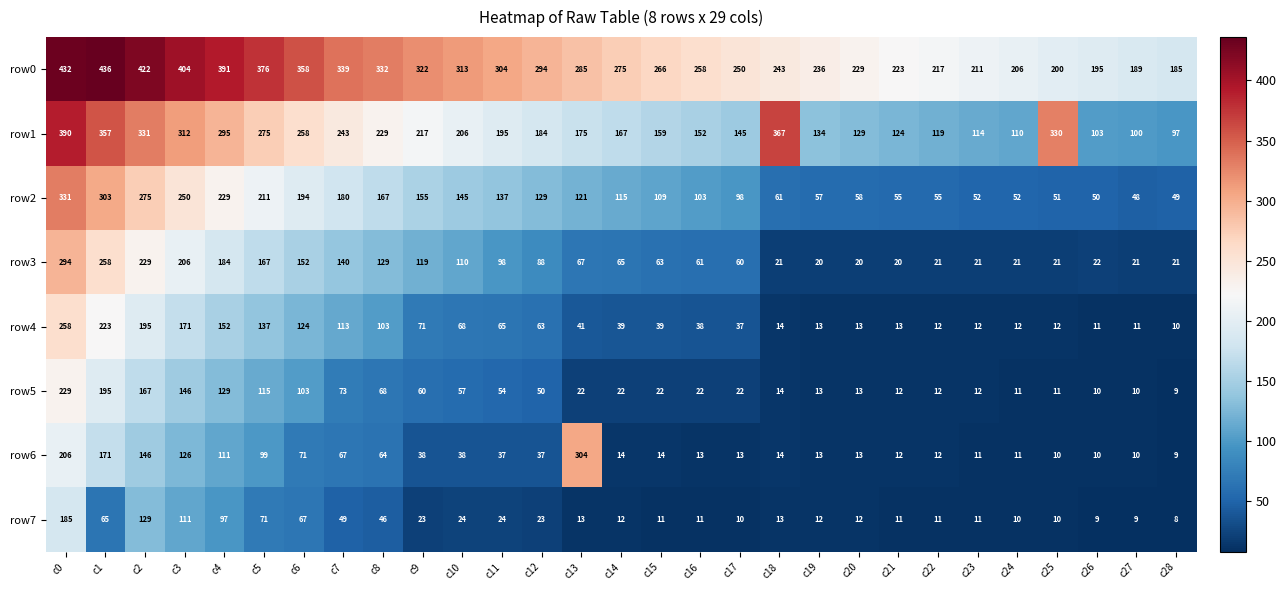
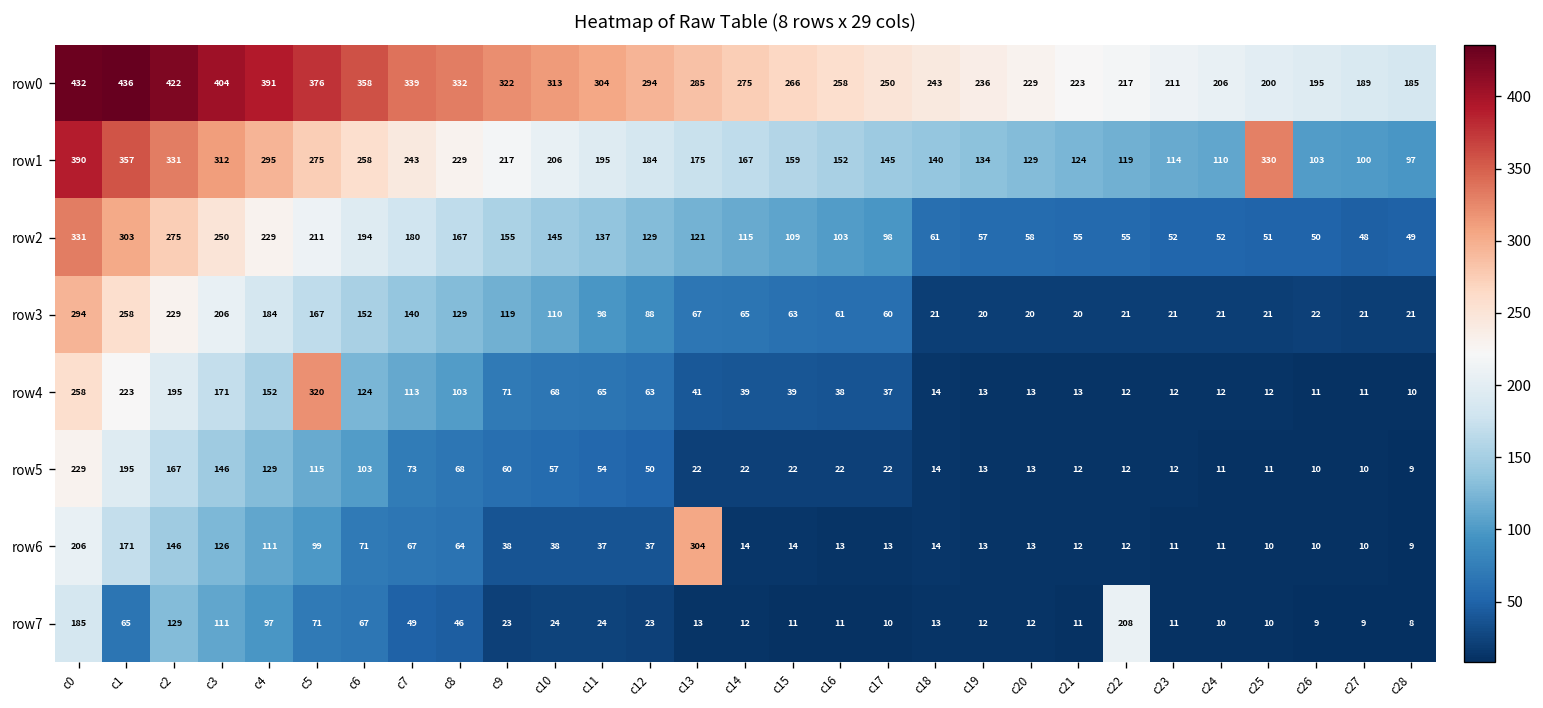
row1, c18: 367 -> 140
row4, c5: 137 -> 320
row7, c22: 11 -> 208
